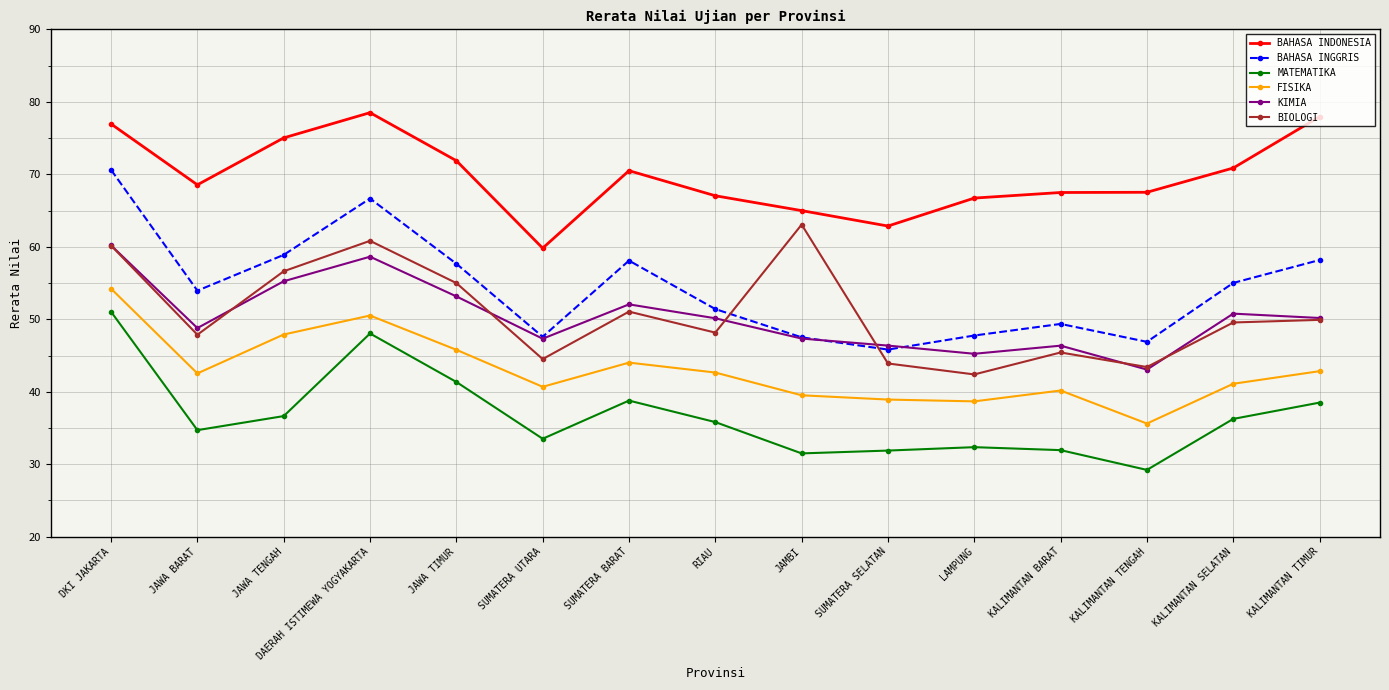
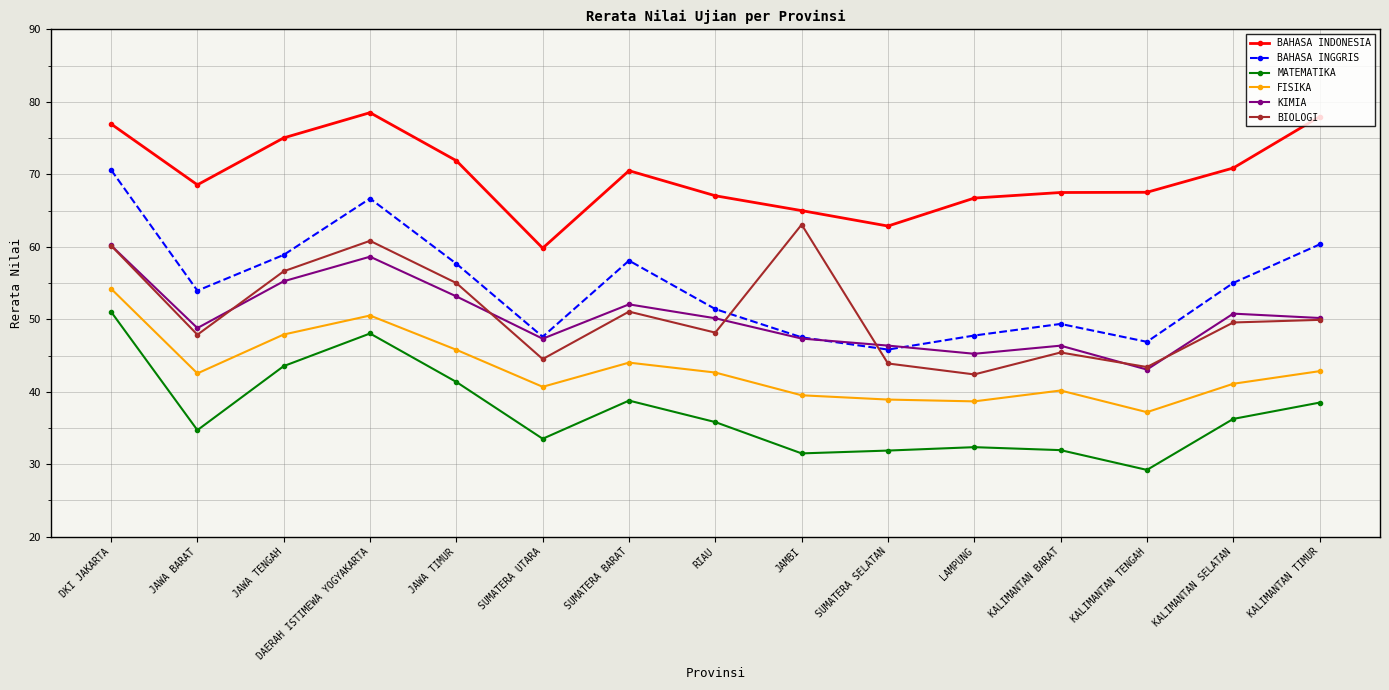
MATEMATIKA, JAWA TENGAH: 37 -> 44
FISIKA, KALIMANTAN TENGAH: 36 -> 37
BAHASA INGGRIS, KALIMANTAN TIMUR: 58 -> 60
